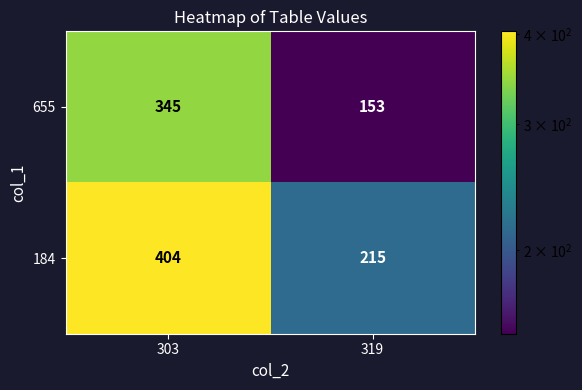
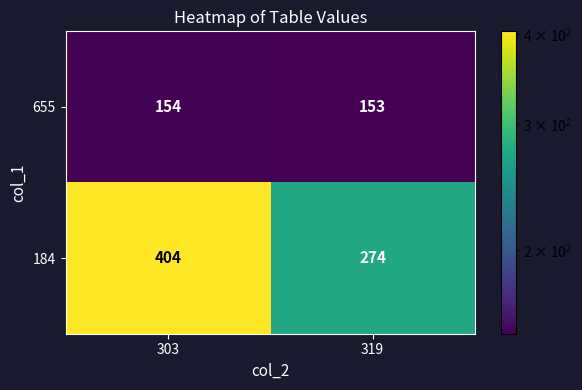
655, 303: 345 -> 154
184, 319: 215 -> 274
